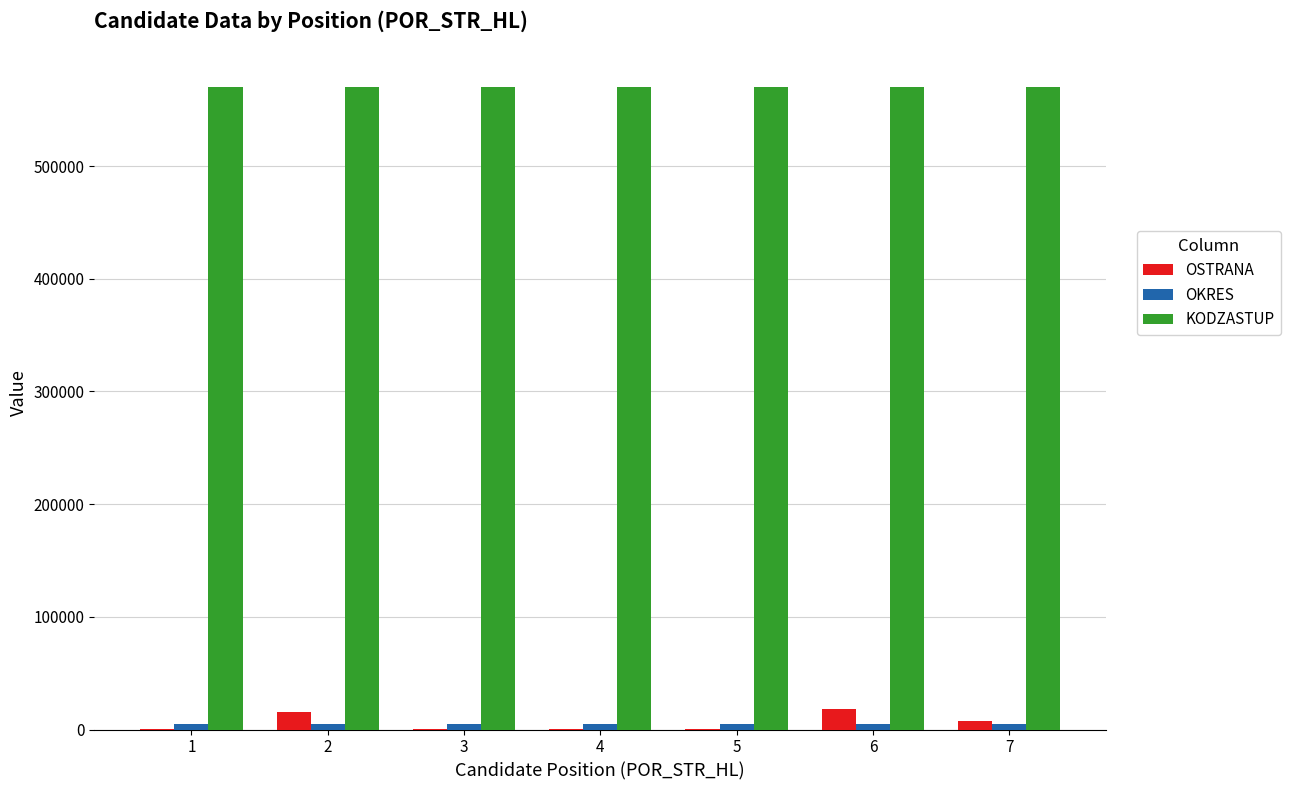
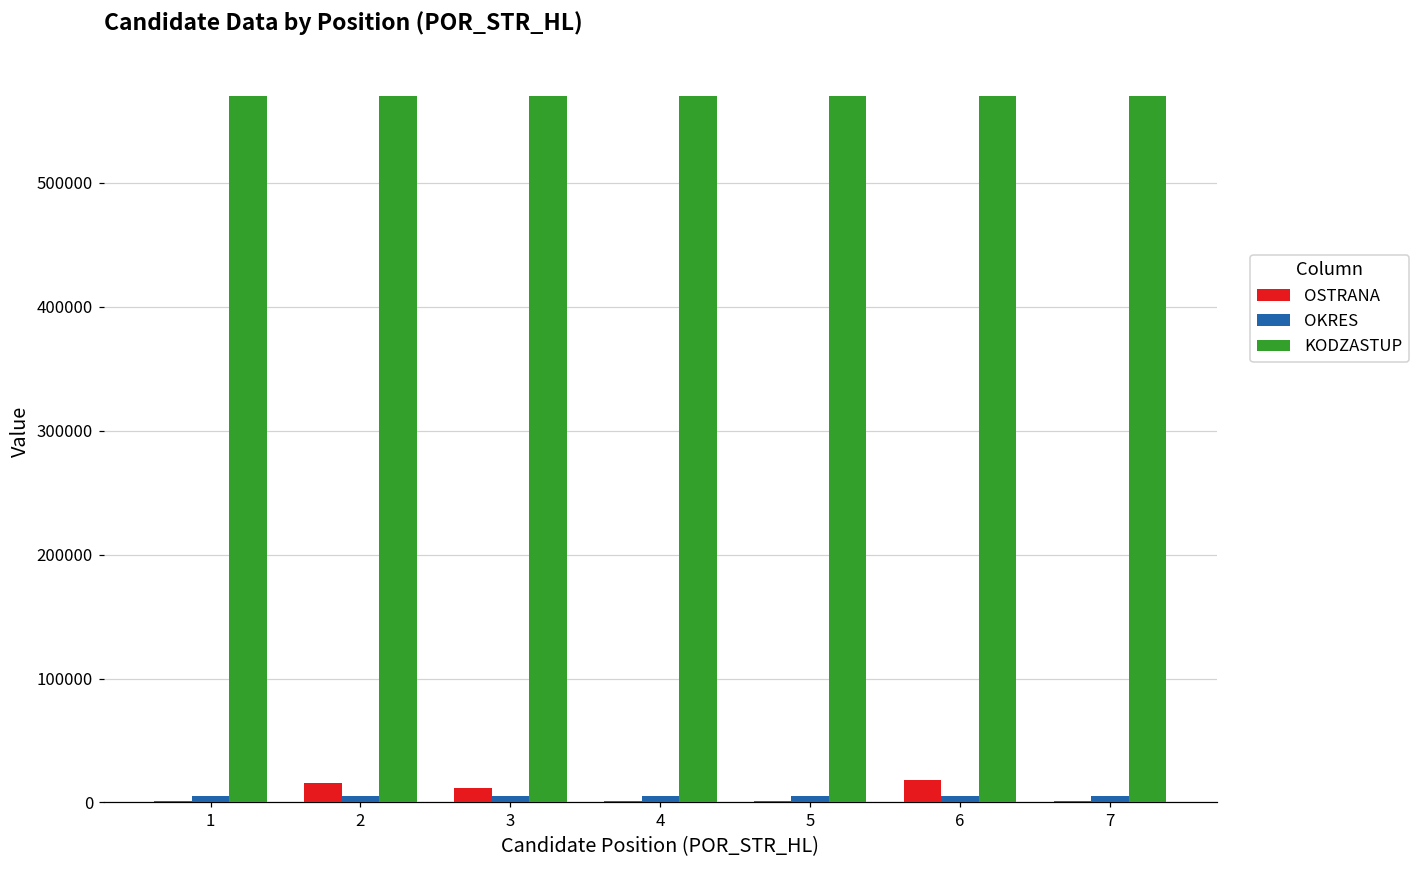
OSTRANA, 3: 1000 -> 12000
OSTRANA, 7: 8000 -> 1000
